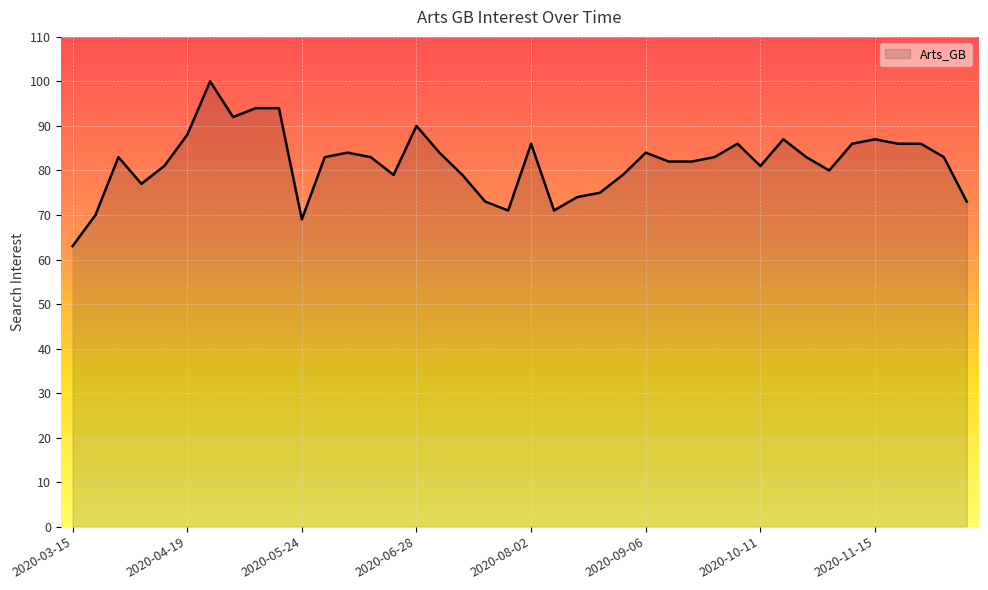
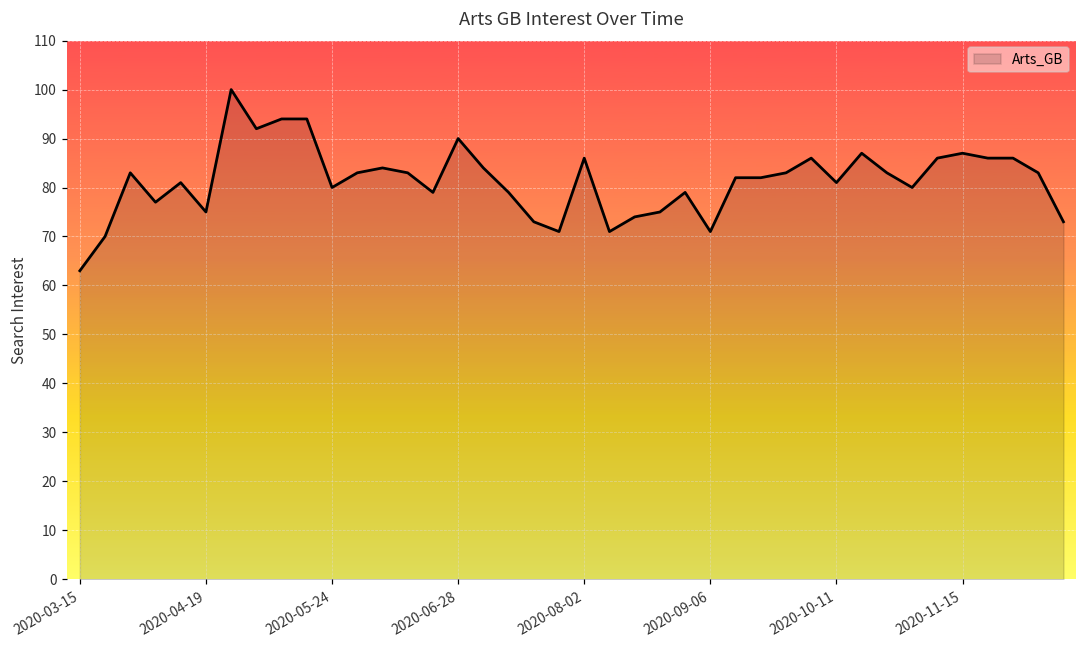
2020-04-19: 88 -> 75
2020-05-24: 69 -> 80
2020-09-06: 84 -> 71
